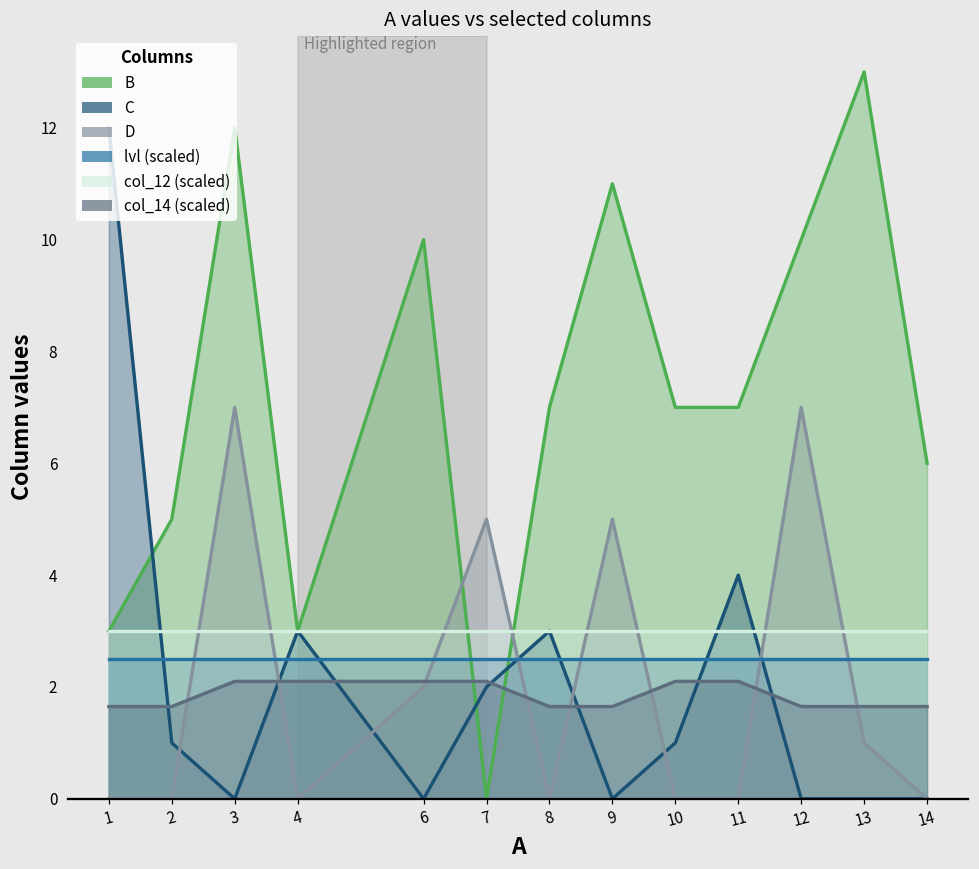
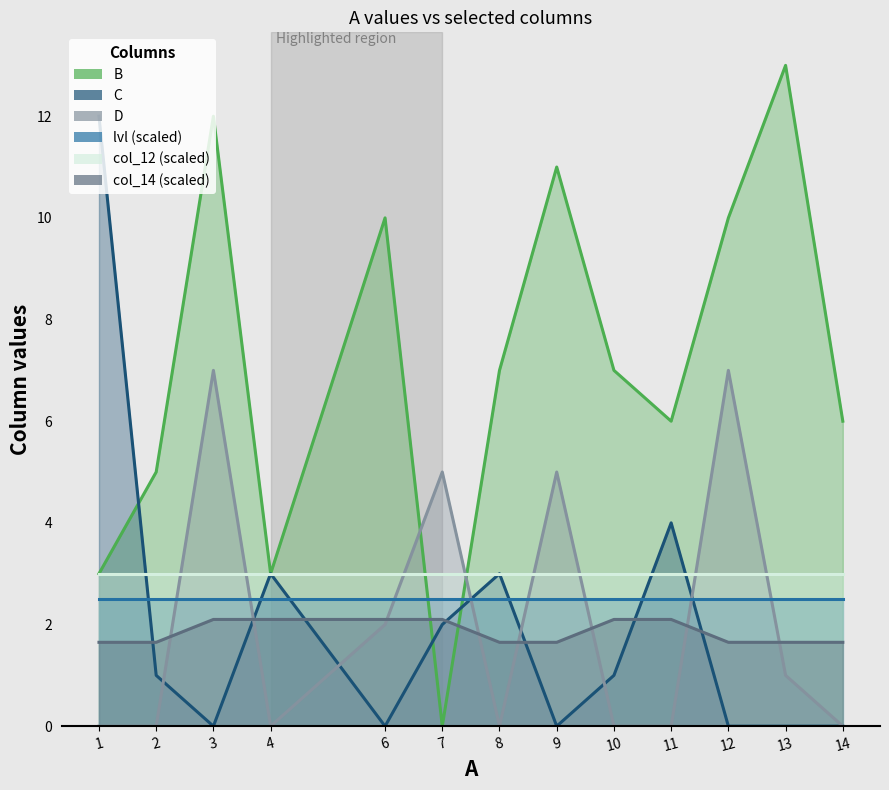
B, 11: 7 -> 6
